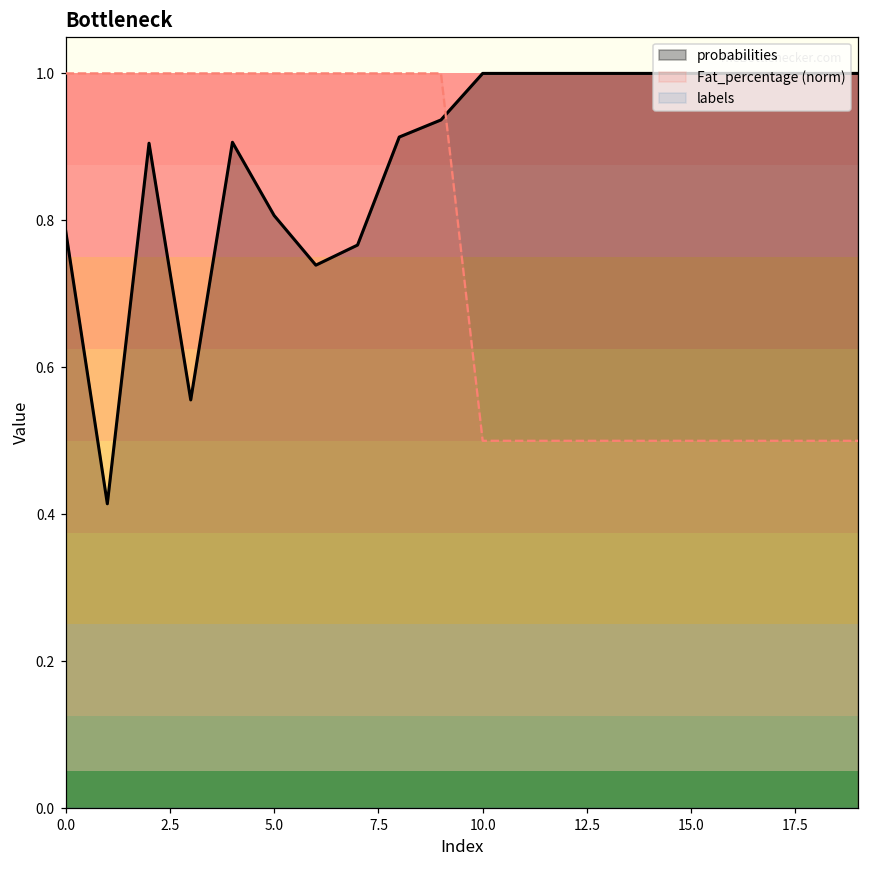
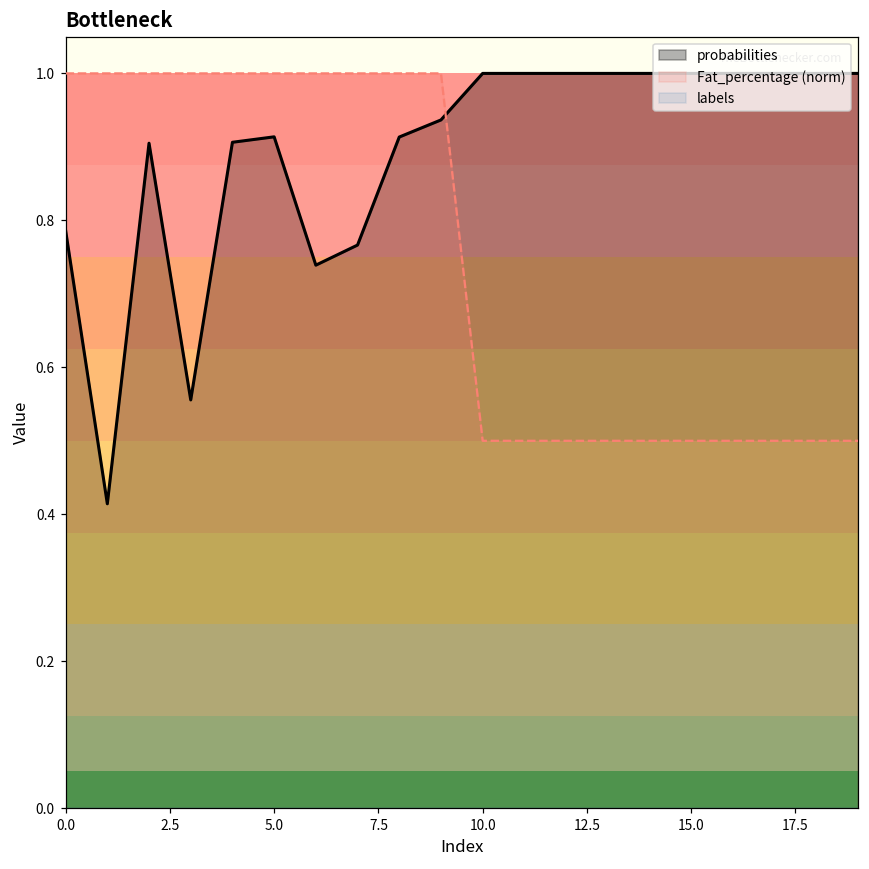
probabilities, 5.0: 0.81 -> 0.91
